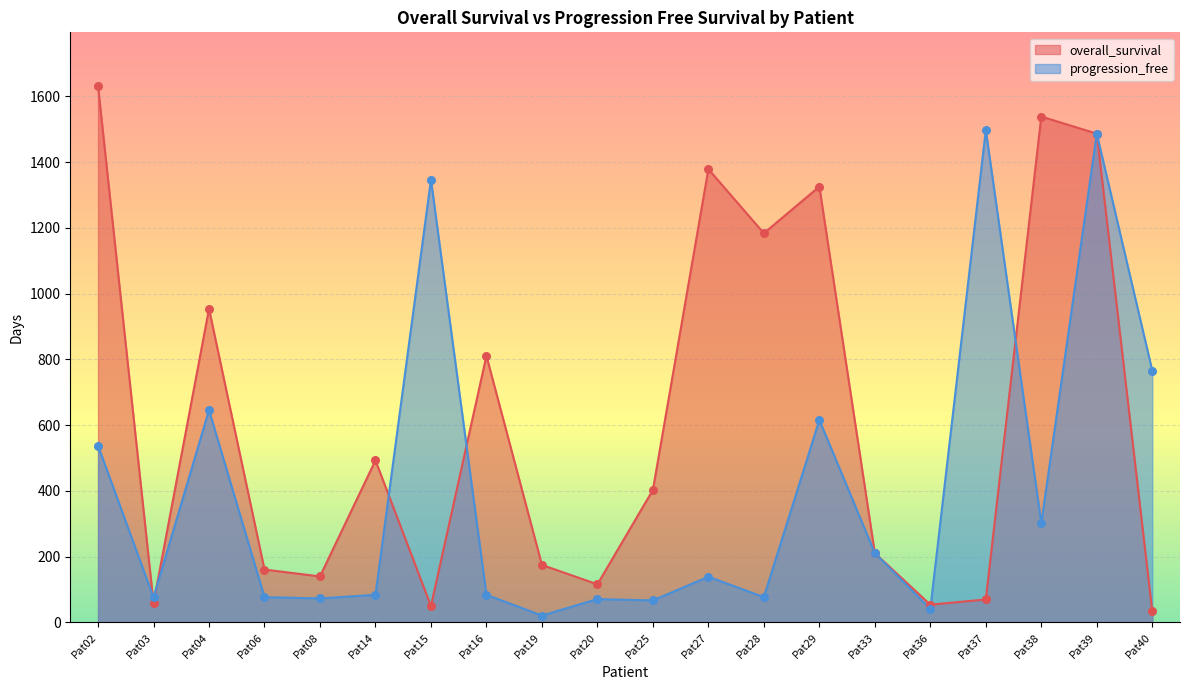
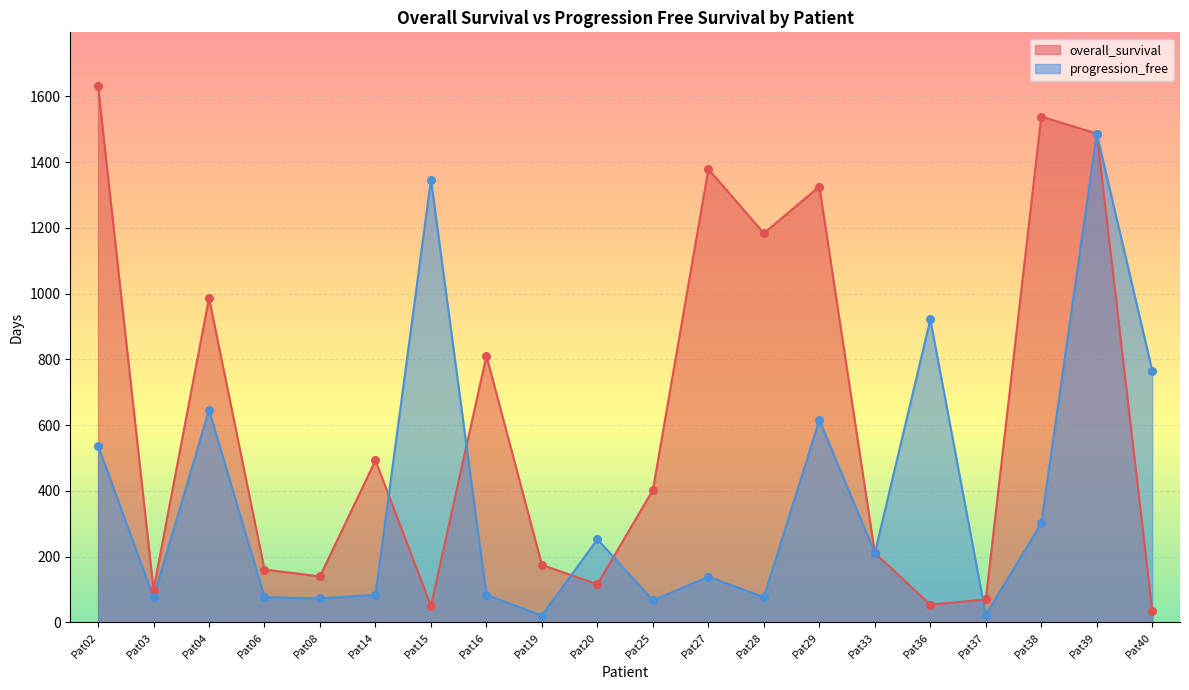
overall_survival, Pat03: 60 -> 100
overall_survival, Pat04: 950 -> 990
progression_free, Pat20: 70 -> 250
progression_free, Pat36: 40 -> 920
progression_free, Pat37: 1500 -> 20
